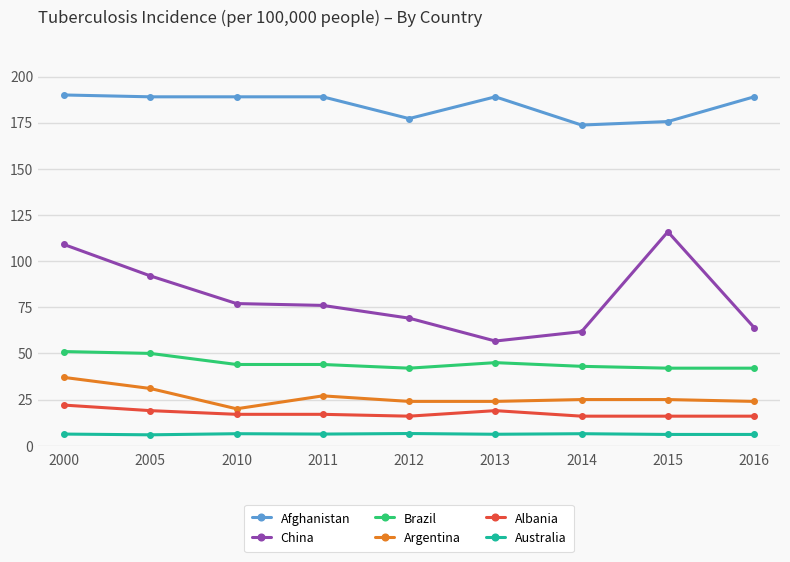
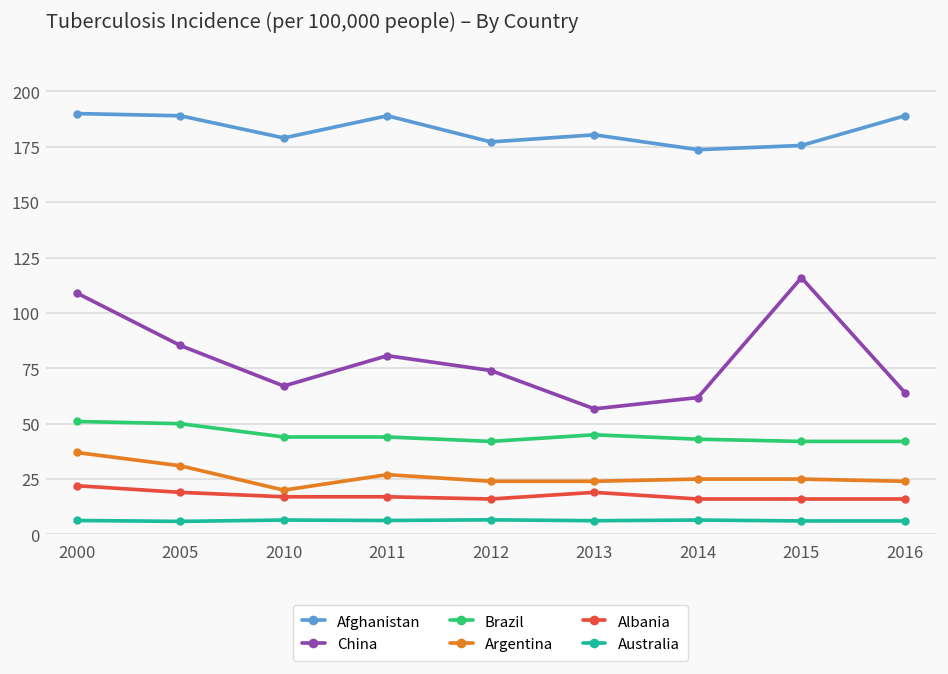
China, 2005: 92 -> 85
Afghanistan, 2010: 189 -> 179
China, 2010: 77 -> 67
China, 2011: 76 -> 81
China, 2012: 69 -> 74
Afghanistan, 2013: 189 -> 180
